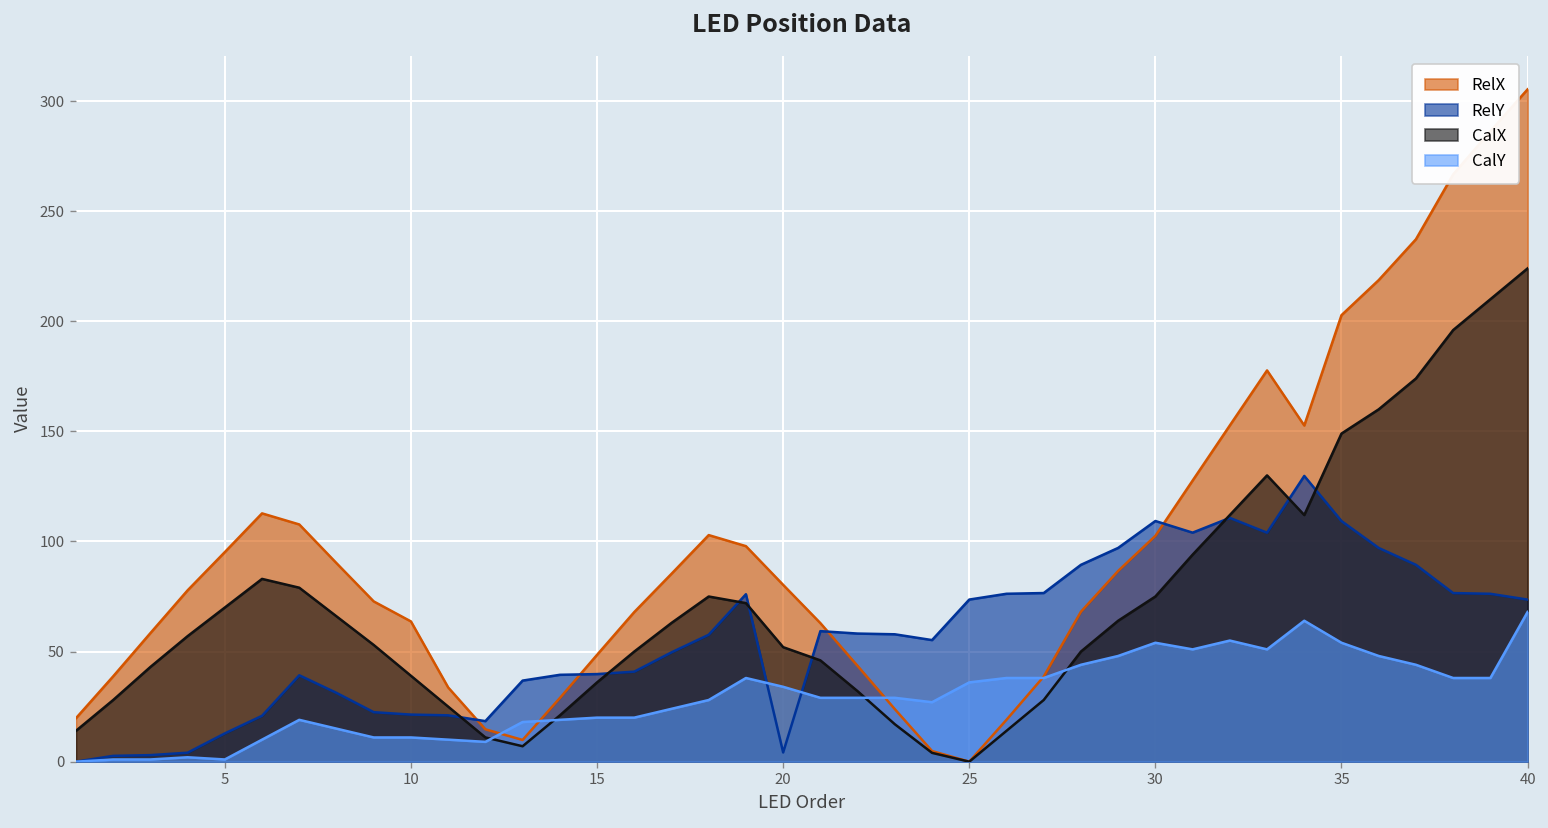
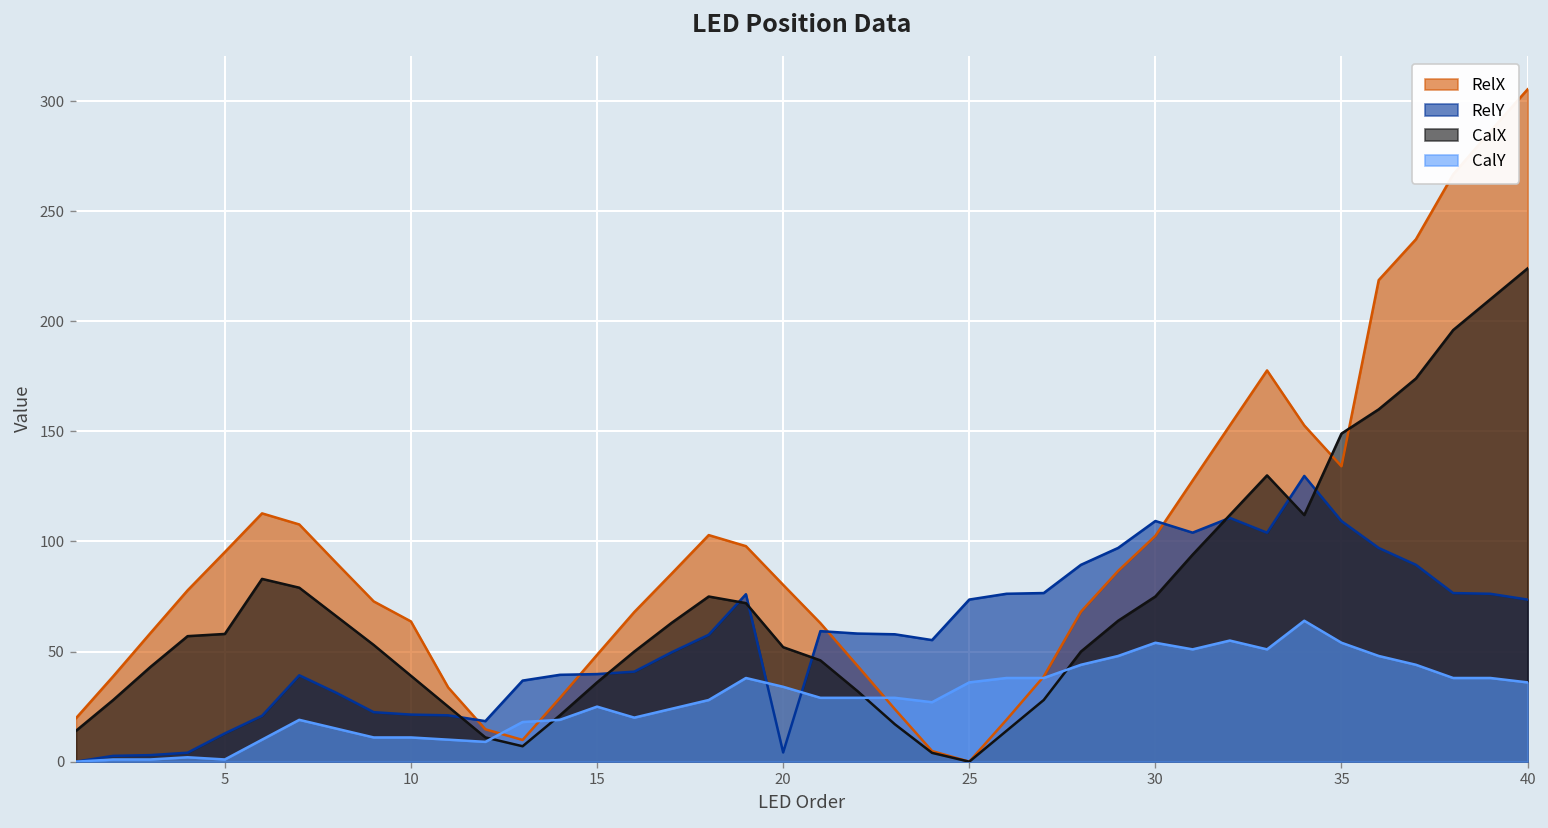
CalX, 5: 70 -> 58
CalY, 15: 20 -> 25
RelX, 35: 203 -> 134
CalY, 40: 68 -> 36
